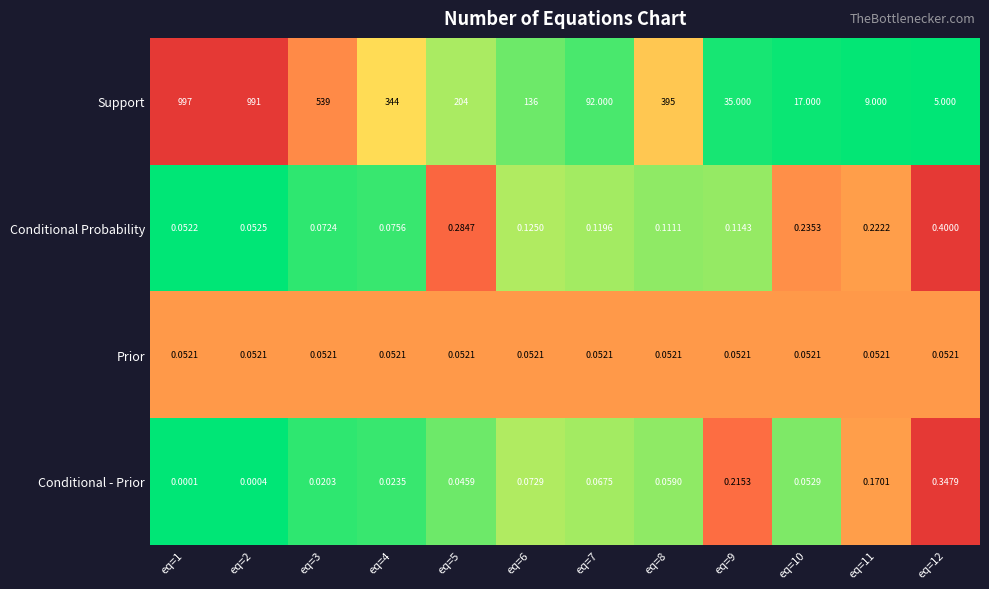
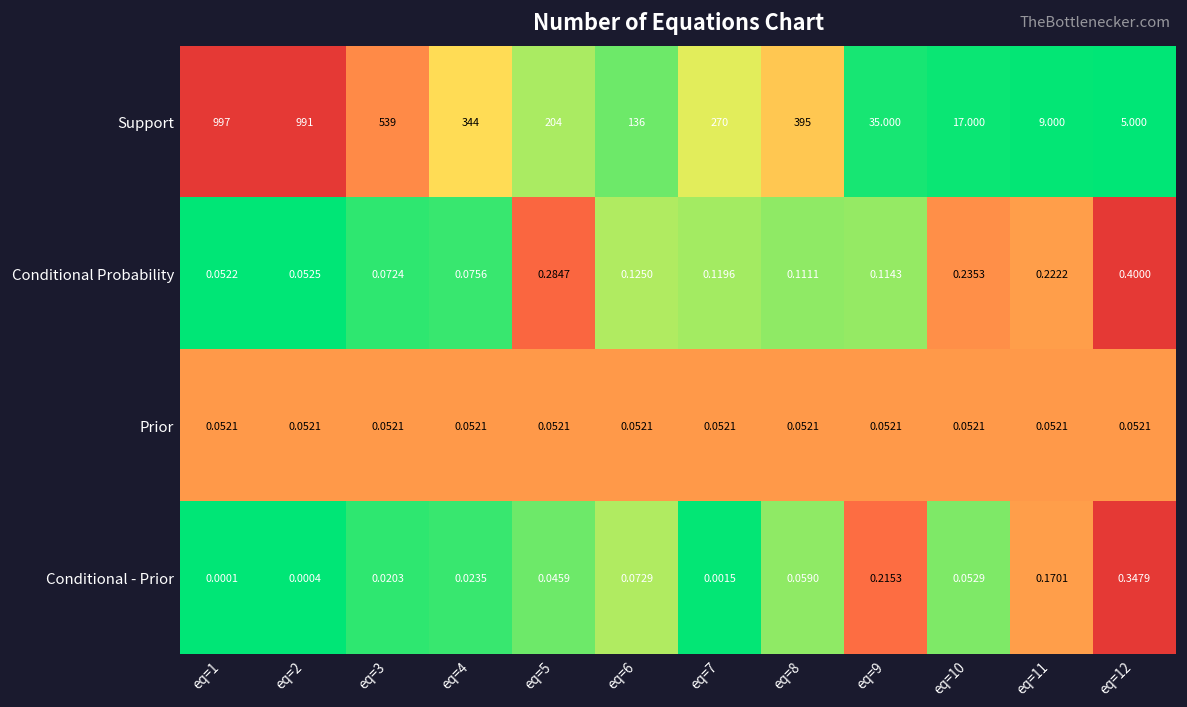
Support, eq=7: 92.000 -> 270
Conditional - Prior, eq=7: 0.0675 -> 0.0015
